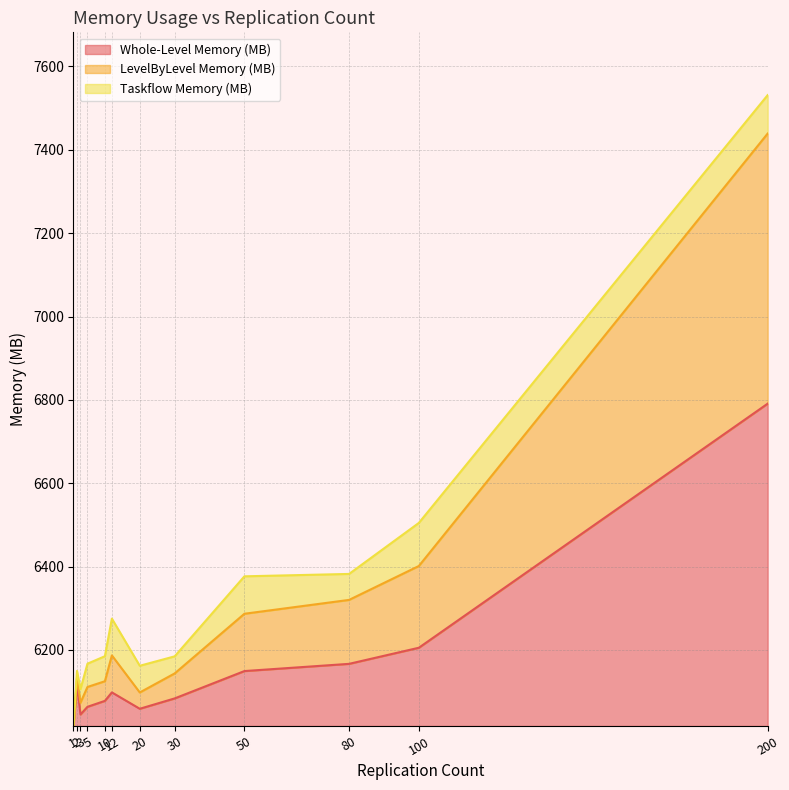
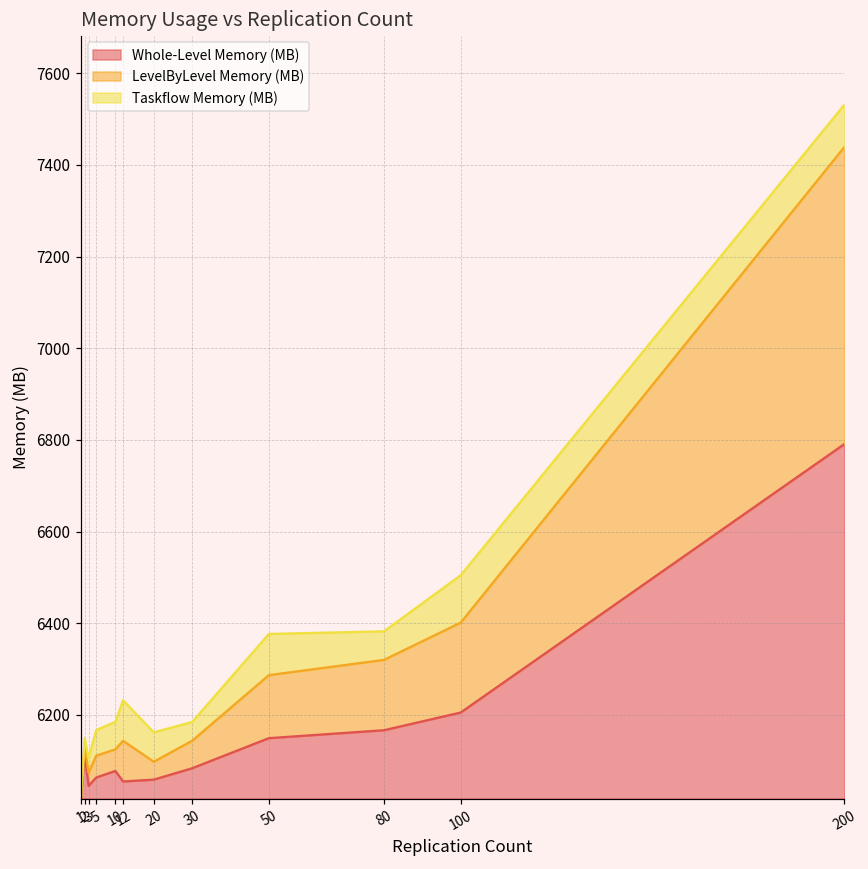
Whole-Level Memory (MB), 12: 6100 -> 6050
